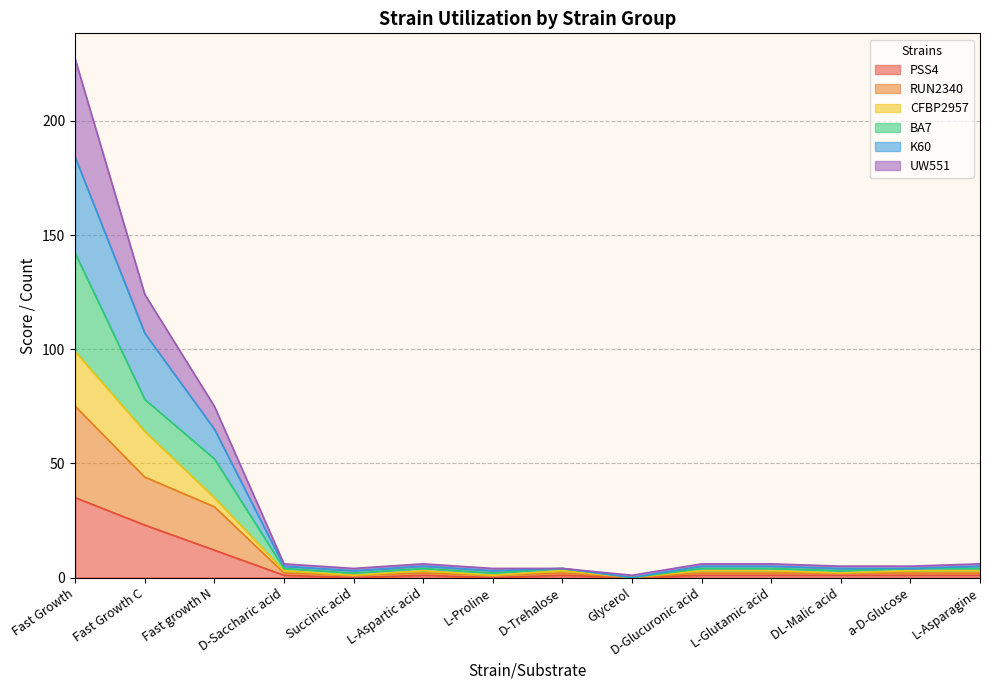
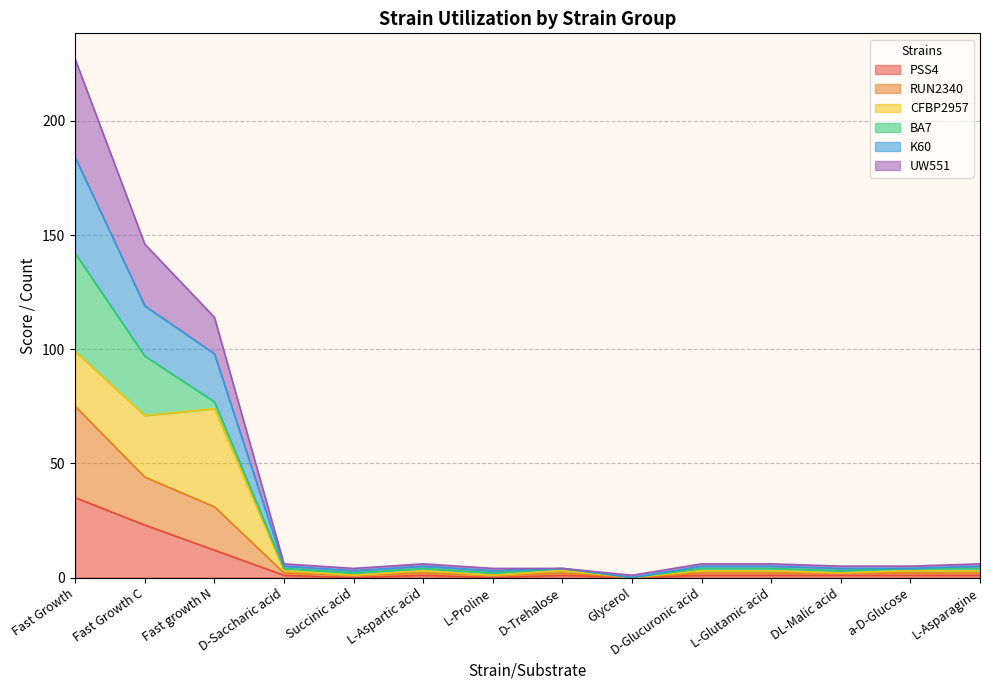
CFBP2957, Fast Growth C: 20 -> 27
BA7, Fast Growth C: 14 -> 26
K60, Fast Growth C: 29 -> 22
UW551, Fast Growth C: 17 -> 27
CFBP2957, Fast growth N: 4 -> 43
BA7, Fast growth N: 17 -> 3
K60, Fast growth N: 13 -> 21
UW551, Fast growth N: 10 -> 16
